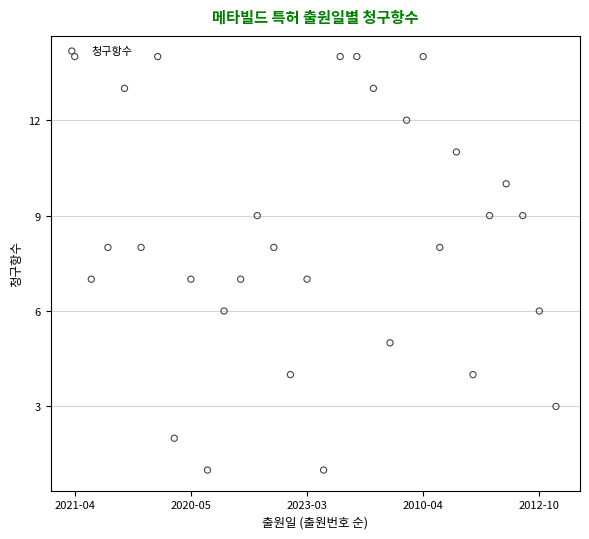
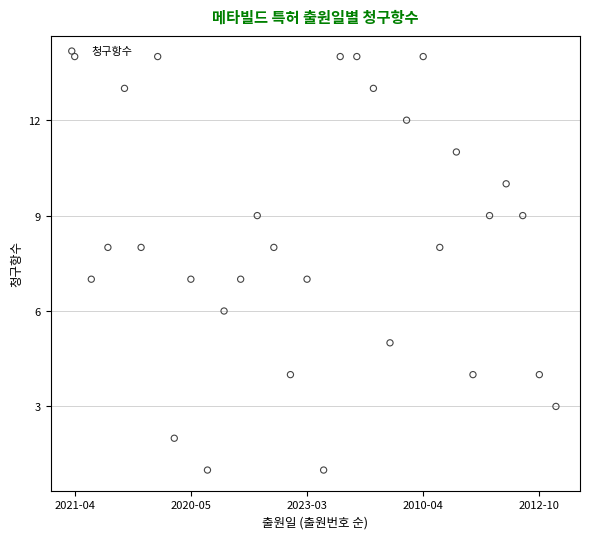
2012-10: 6 -> 4
